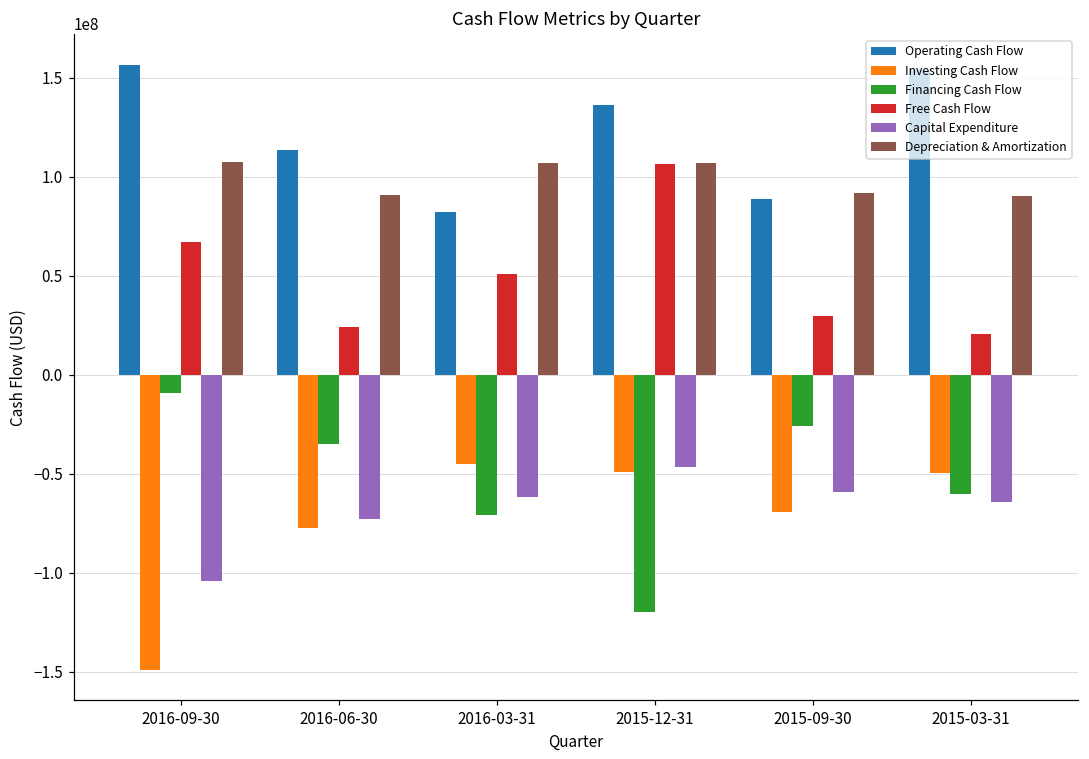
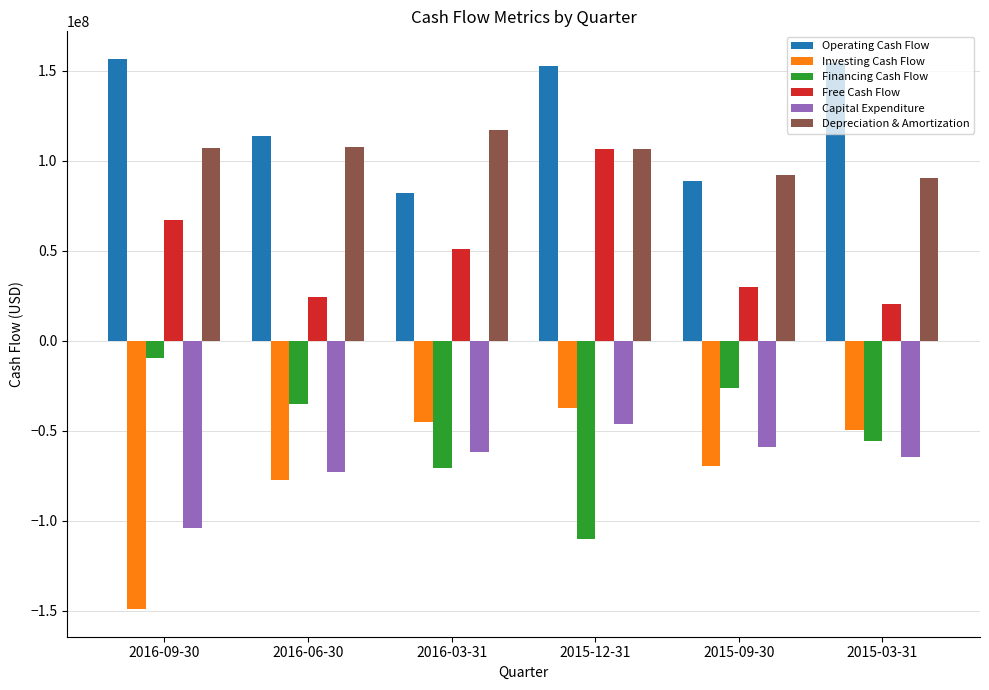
Depreciation & Amortization, 2016-06-30: 91000000 -> 107000000
Depreciation & Amortization, 2016-03-31: 107000000 -> 117000000
Operating Cash Flow, 2015-12-31: 136000000 -> 153000000
Investing Cash Flow, 2015-12-31: -49000000 -> -37000000
Financing Cash Flow, 2015-12-31: -120000000 -> -110000000
Financing Cash Flow, 2015-03-31: -60000000 -> -55000000
